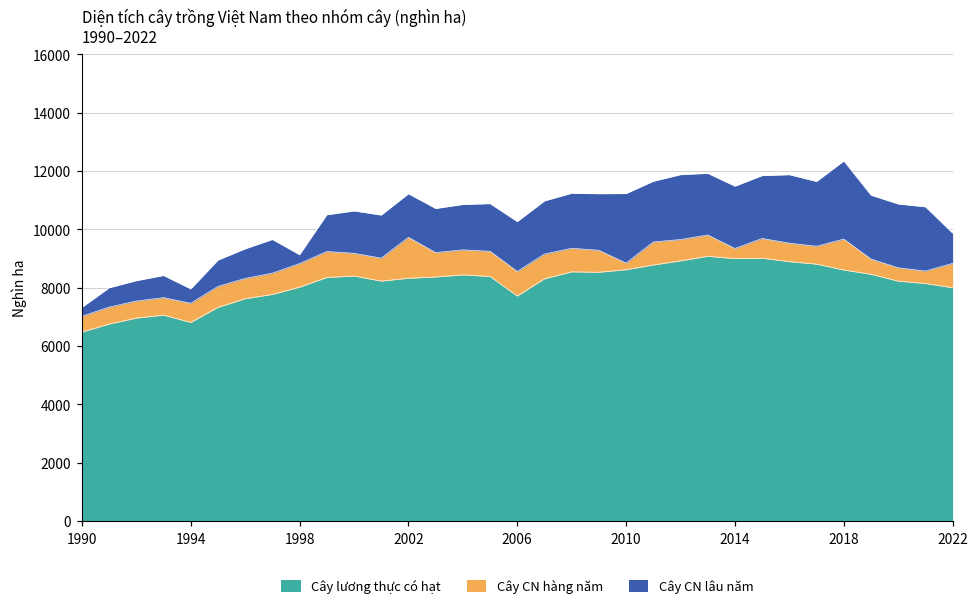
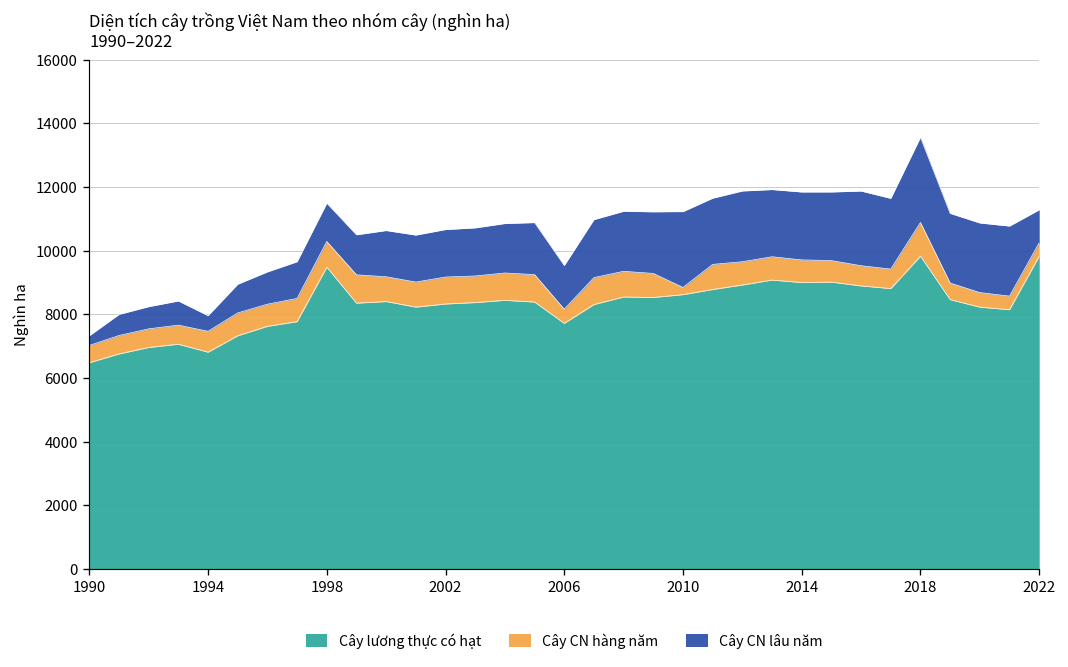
Cây lương thực có hạt, 1998: 8000 -> 9500
Cây CN lâu năm, 1998: 300 -> 1200
Cây CN hàng năm, 2002: 1400 -> 800
Cây CN hàng năm, 2006: 800 -> 400
Cây CN lâu năm, 2006: 1700 -> 1400
Cây CN hàng năm, 2014: 300 -> 700
Cây lương thực có hạt, 2018: 8600 -> 9800
Cây lương thực có hạt, 2022: 8000 -> 9800
Cây CN hàng năm, 2022: 800 -> 400
